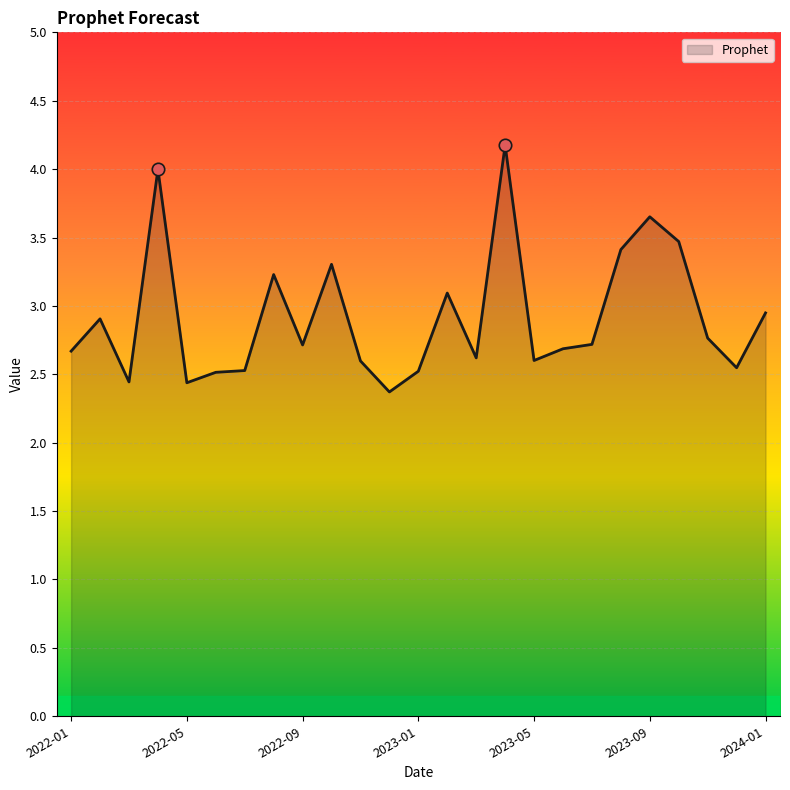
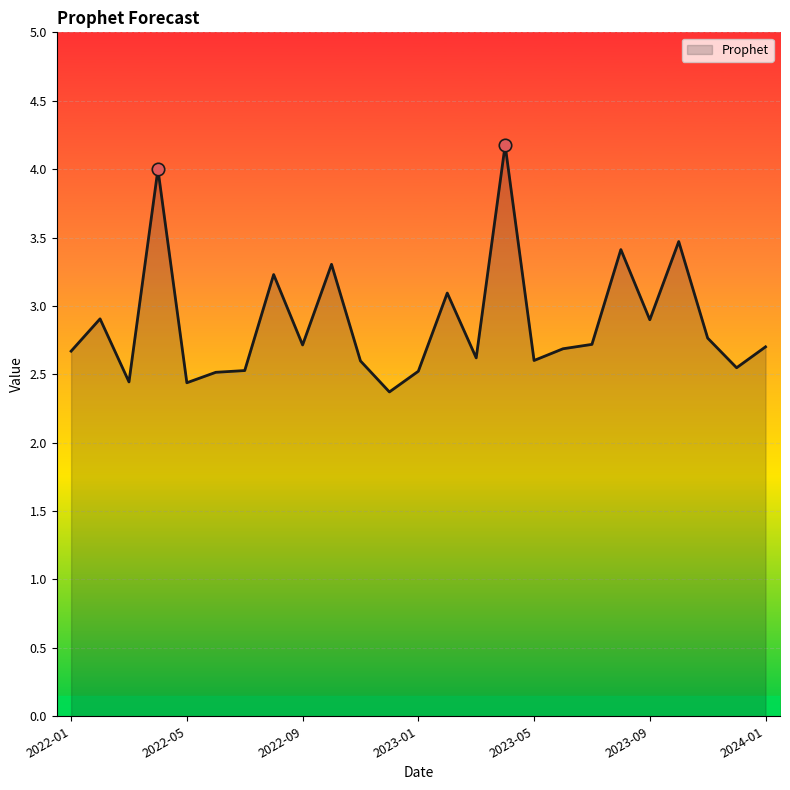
Prophet, 2023-09: 3.65 -> 2.90
Prophet, 2024-01: 2.95 -> 2.70
